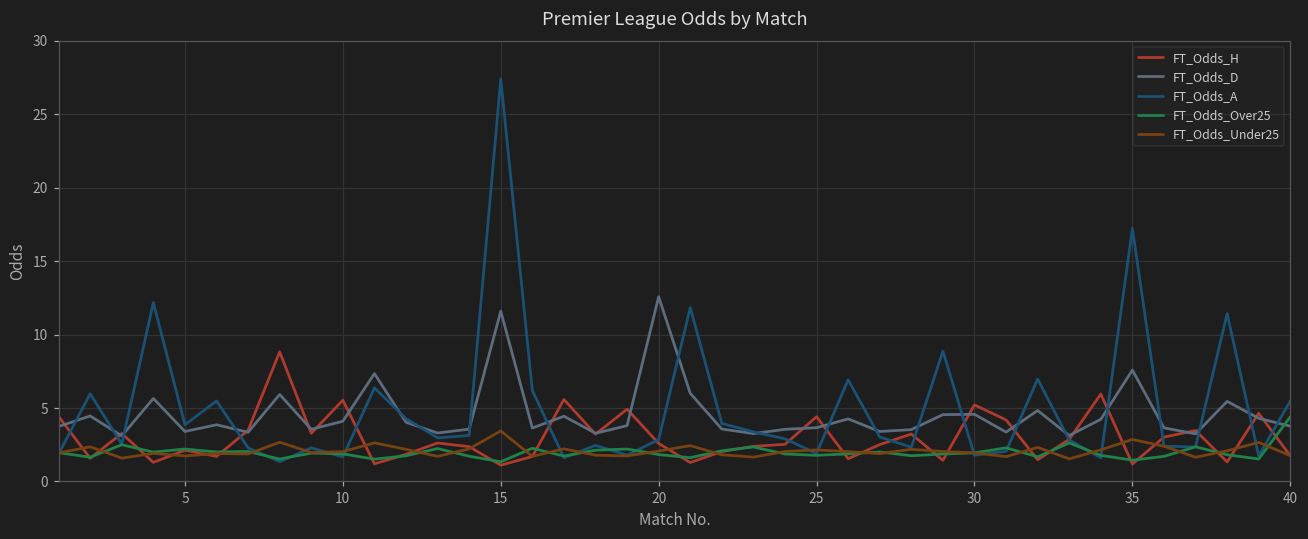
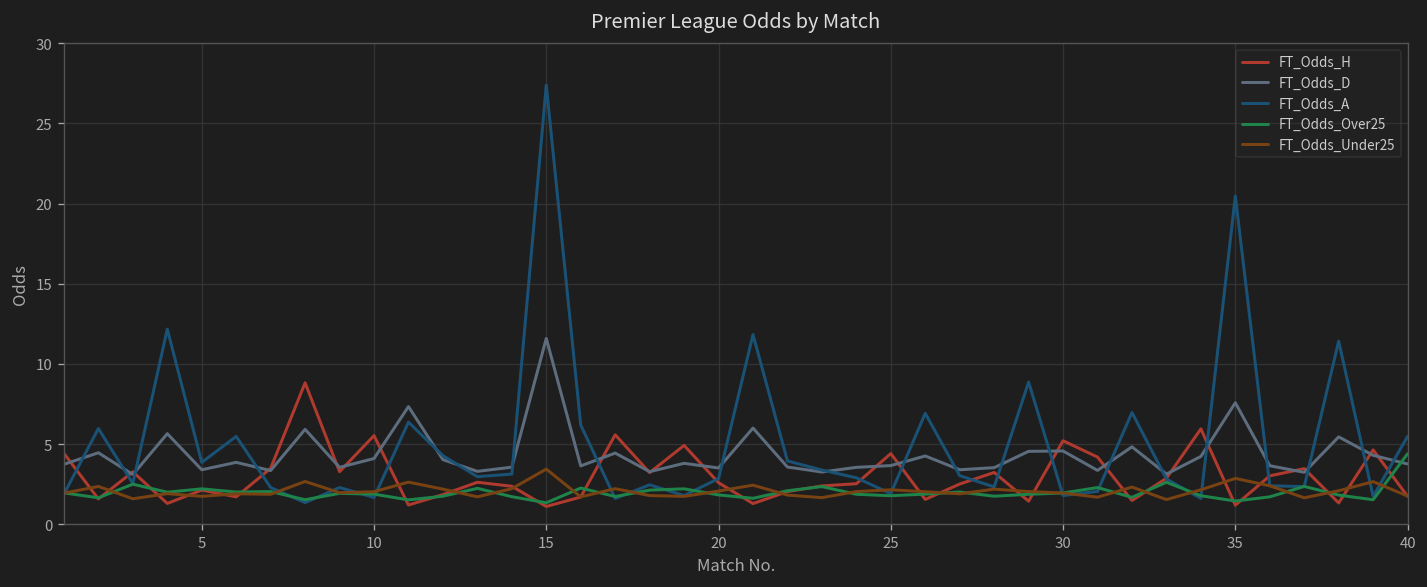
FT_Odds_D, 20: 12.6 -> 3.5
FT_Odds_A, 35: 17.2 -> 20.5
